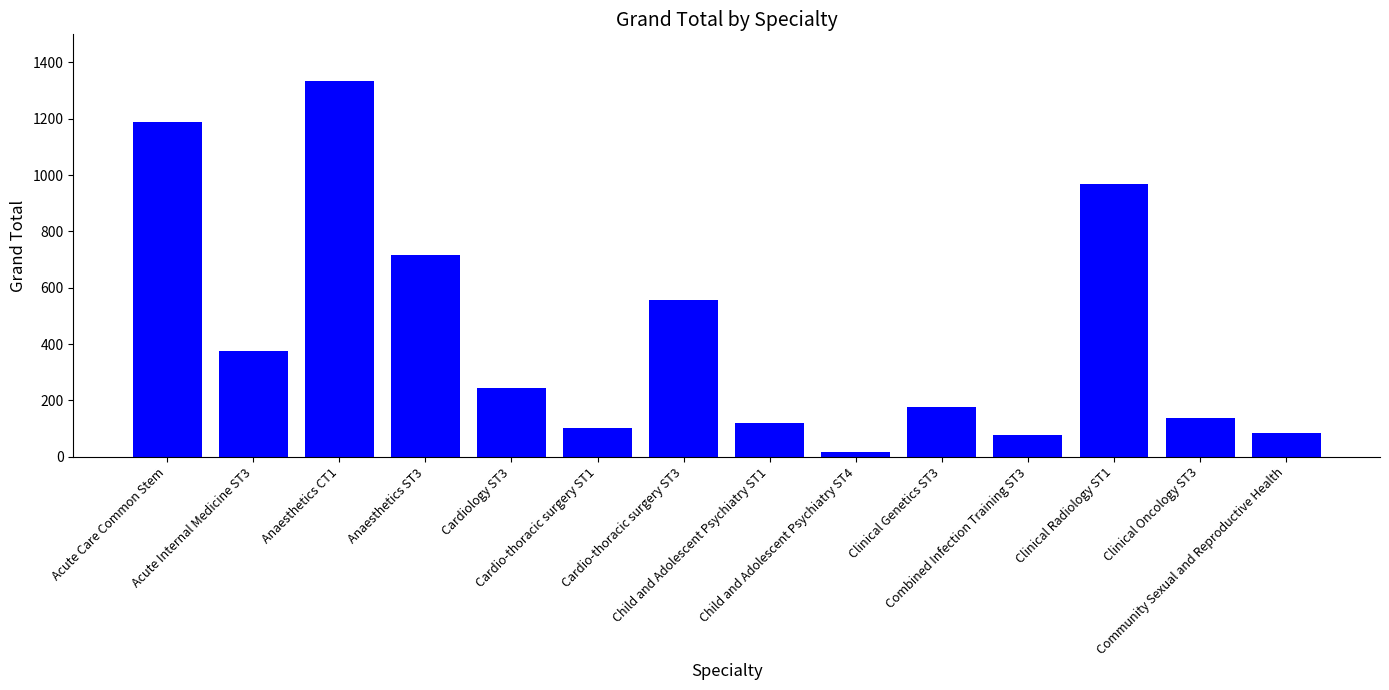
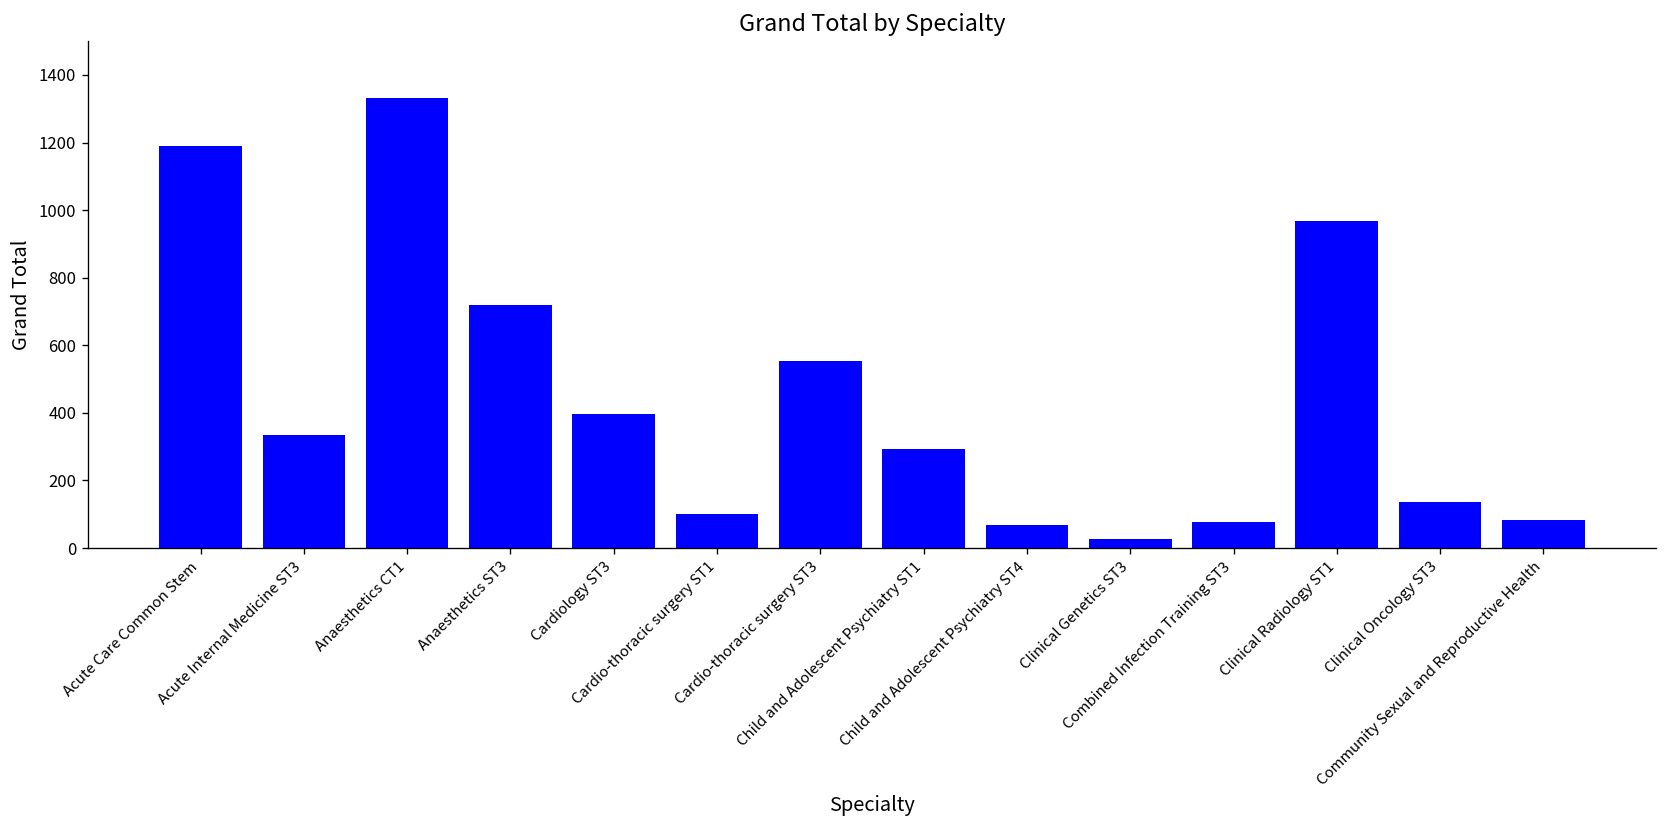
Acute Internal Medicine ST3: 380 -> 340
Cardiology ST3: 240 -> 400
Child and Adolescent Psychiatry ST1: 120 -> 290
Child and Adolescent Psychiatry ST4: 20 -> 70
Clinical Genetics ST3: 180 -> 30
